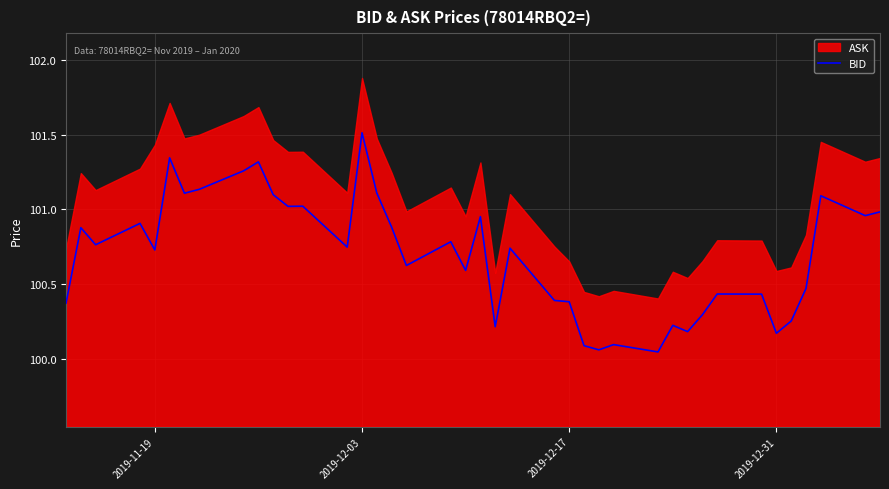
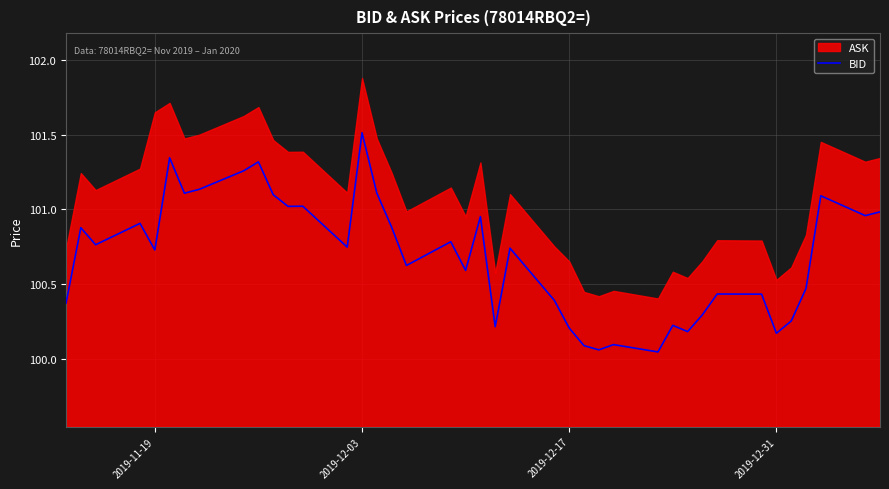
ASK, 2019-11-19: 101.43 -> 101.65
BID, 2019-12-17: 100.38 -> 100.21
ASK, 2019-12-31: 100.59 -> 100.53
